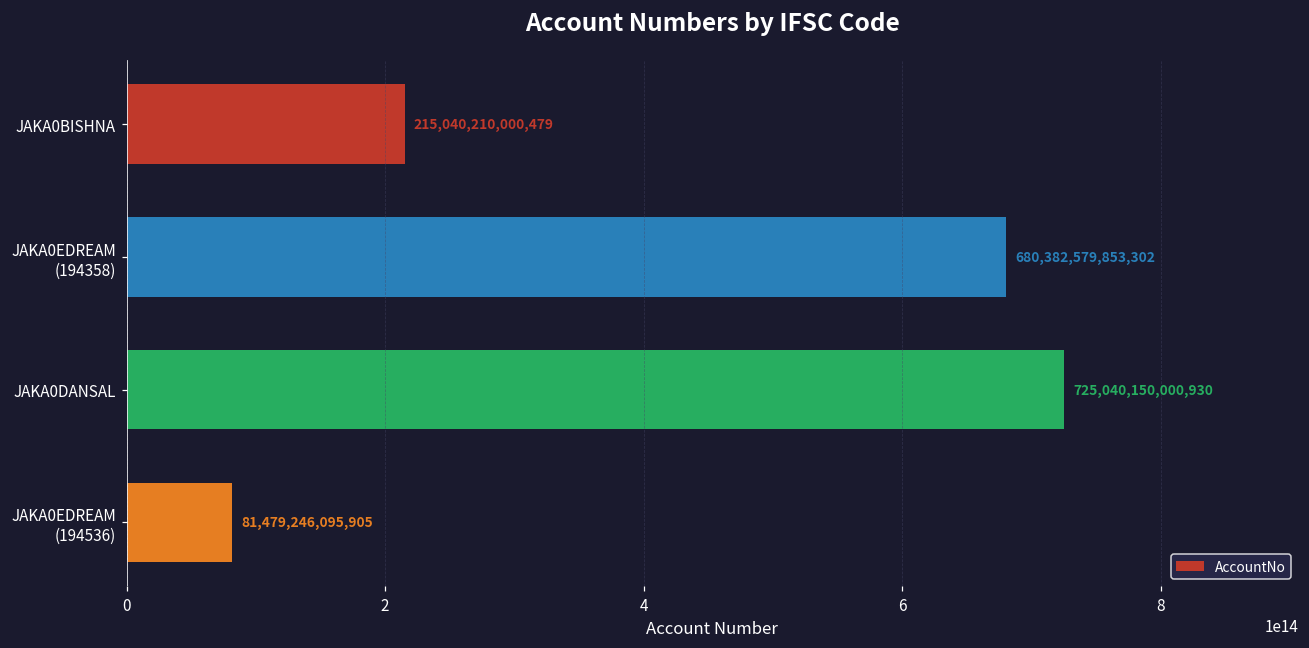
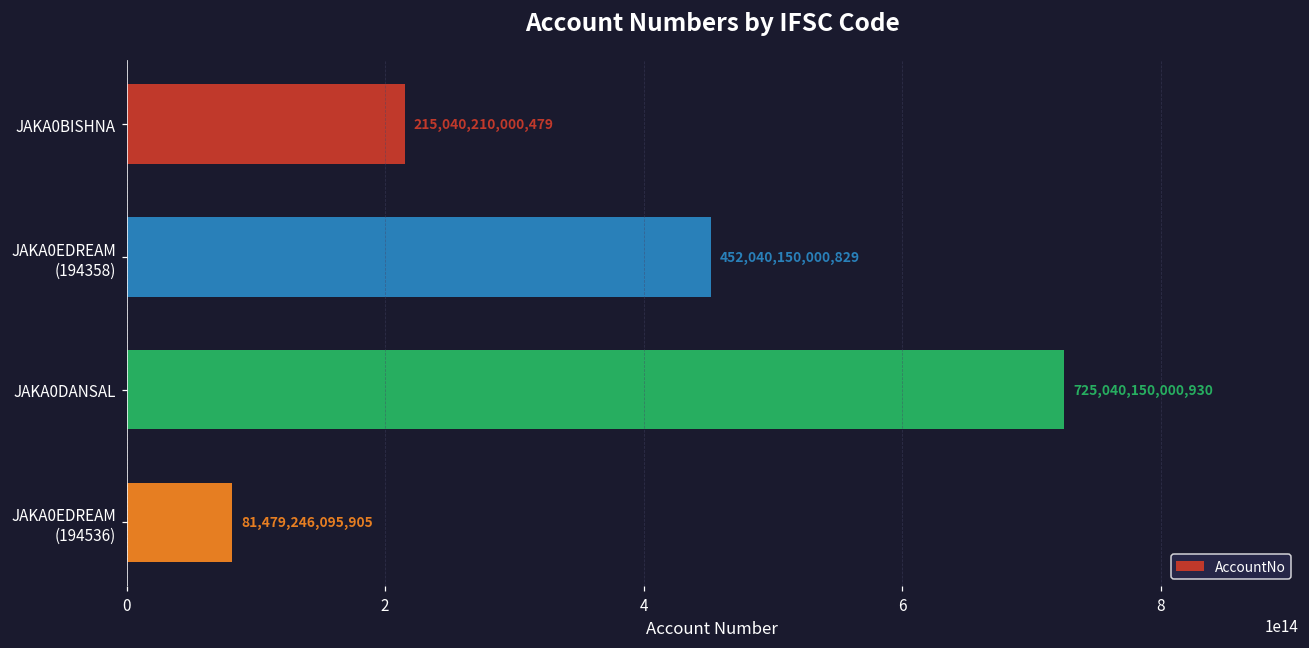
JAKA0EDREAM (194358): 680,382,579,853,302 -> 452,040,150,000,829
